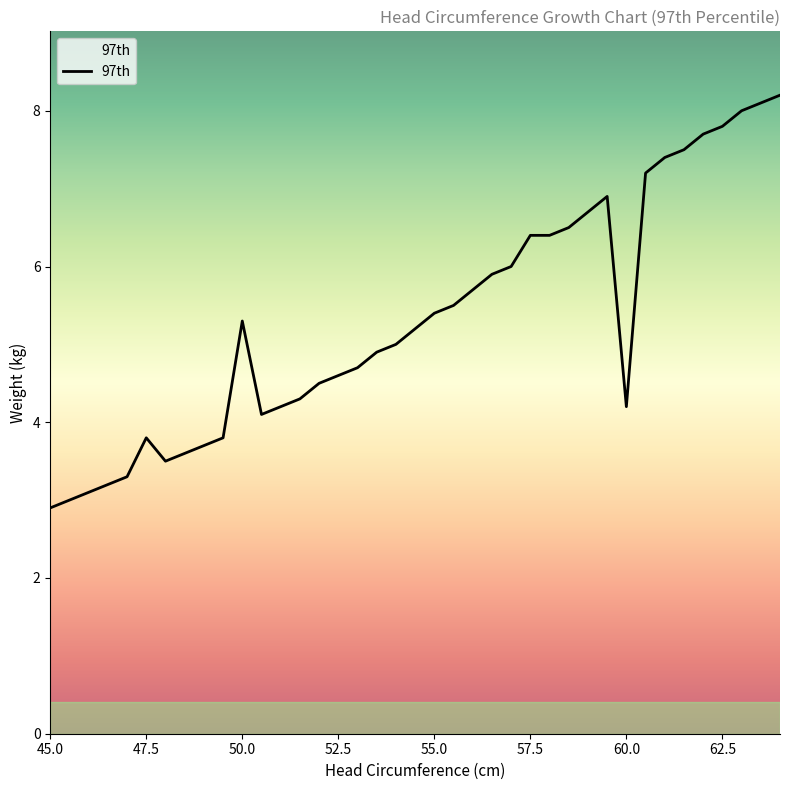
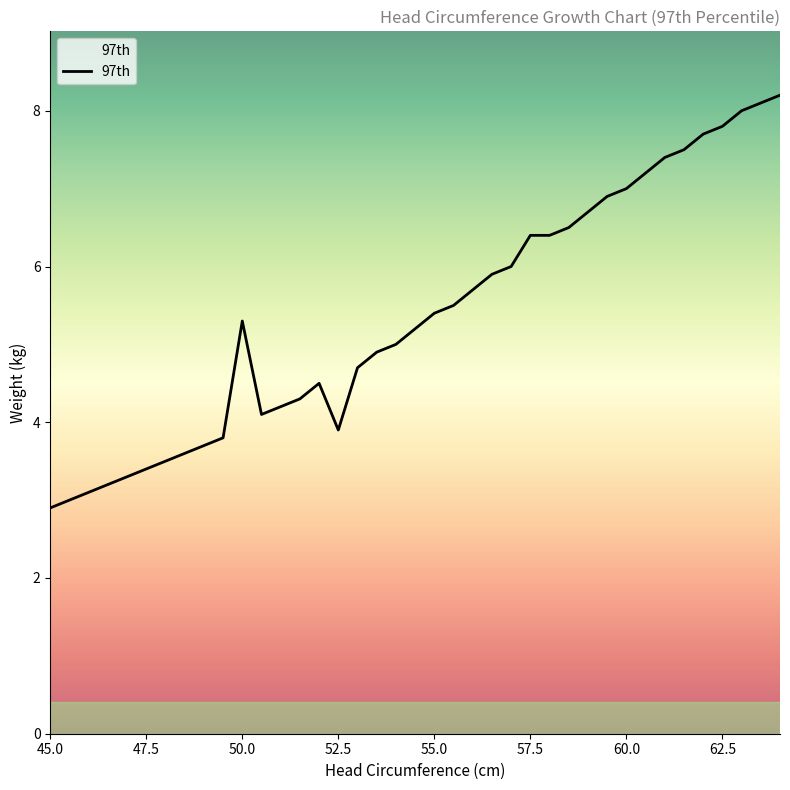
47.5: 3.8 -> 3.4
52.5: 4.6 -> 3.9
60.0: 4.2 -> 7.0
